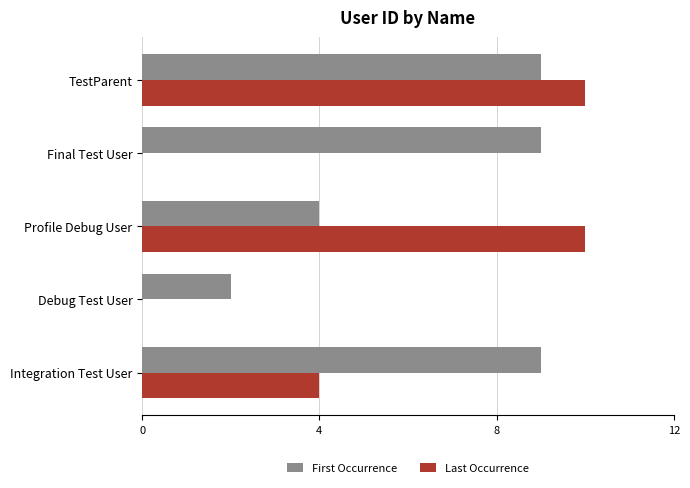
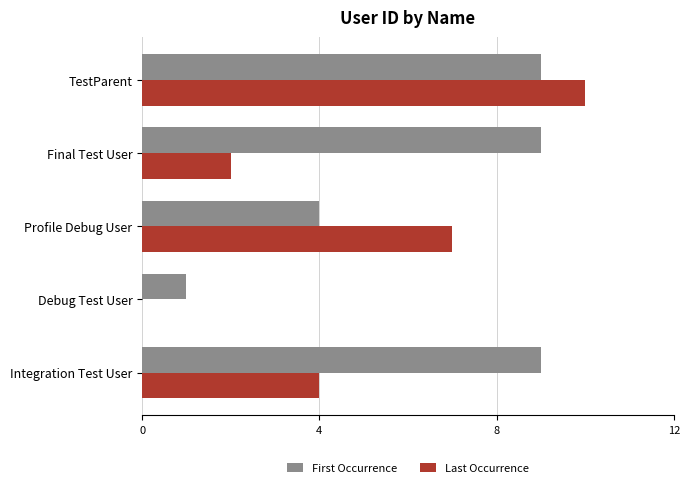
Last Occurrence, Final Test User: 0 -> 2
Last Occurrence, Profile Debug User: 10 -> 7
First Occurrence, Debug Test User: 2 -> 1
